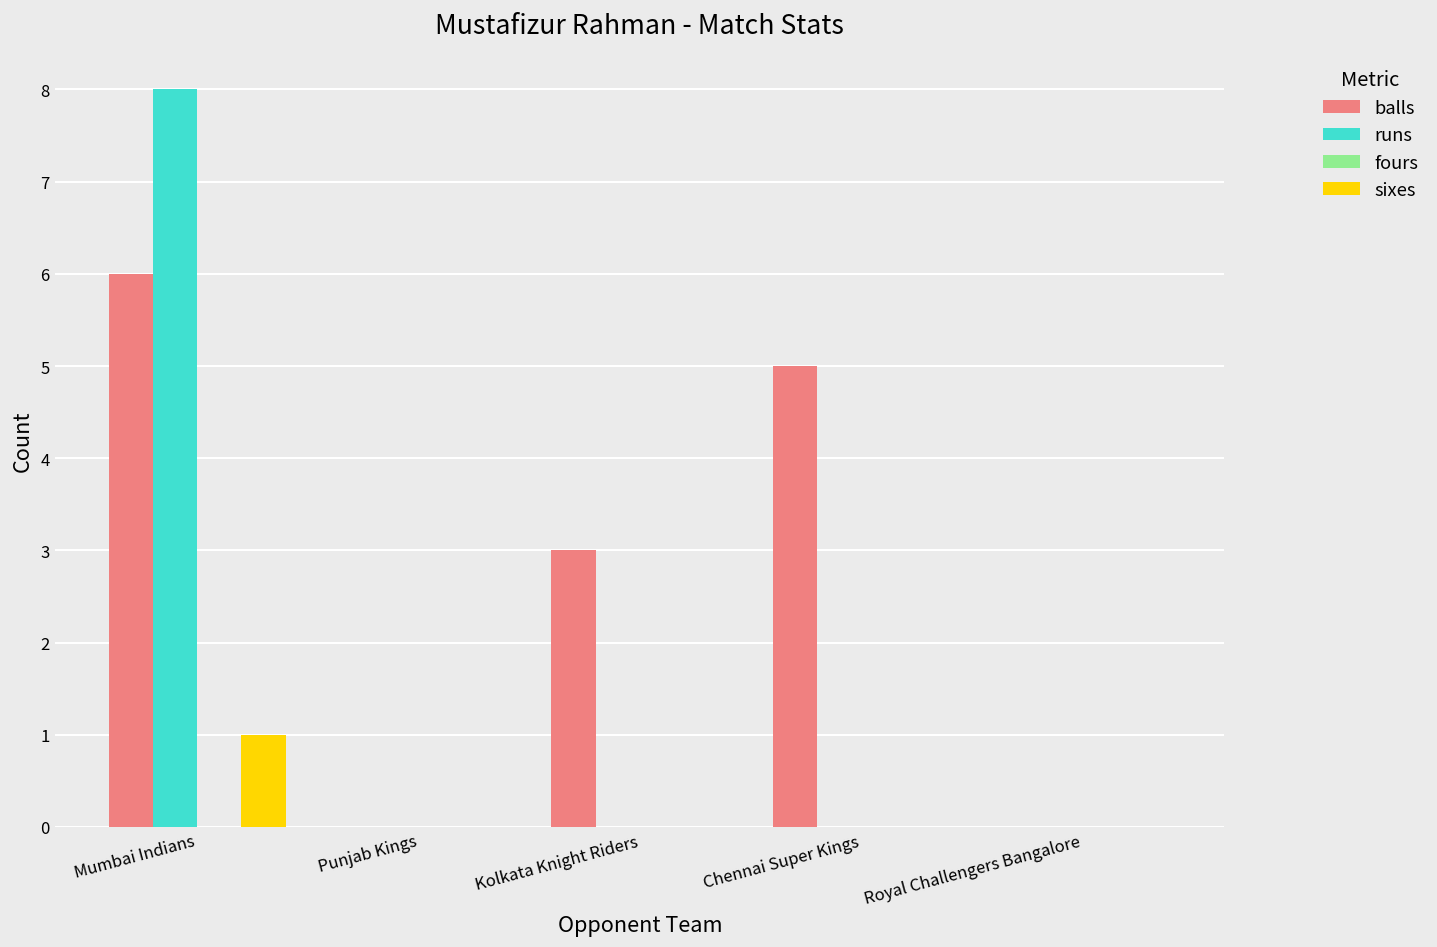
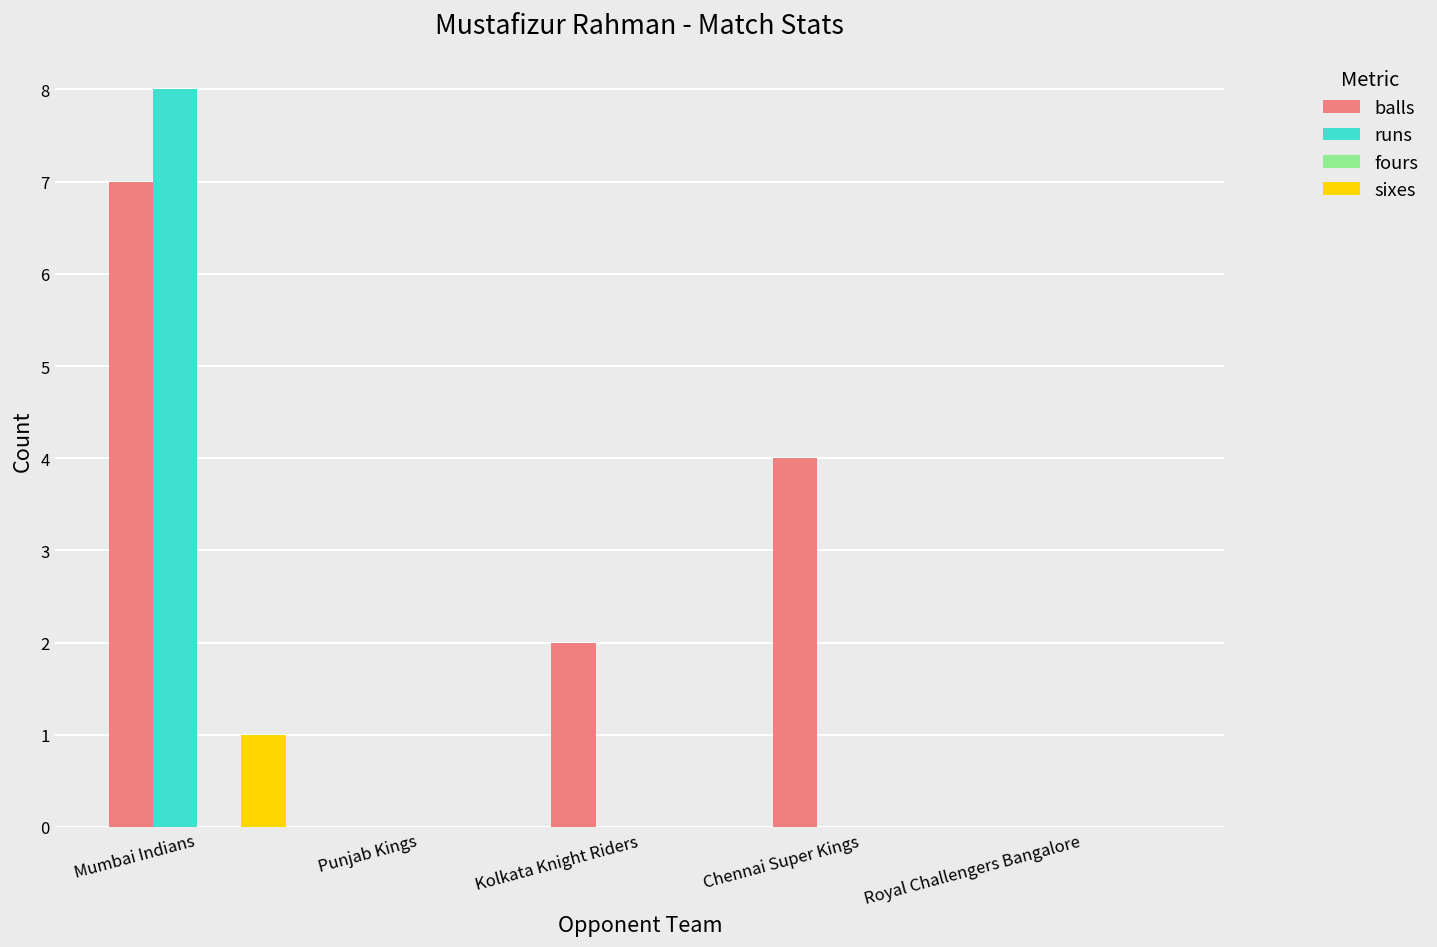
balls, Mumbai Indians: 6 -> 7
balls, Kolkata Knight Riders: 3 -> 2
balls, Chennai Super Kings: 5 -> 4
